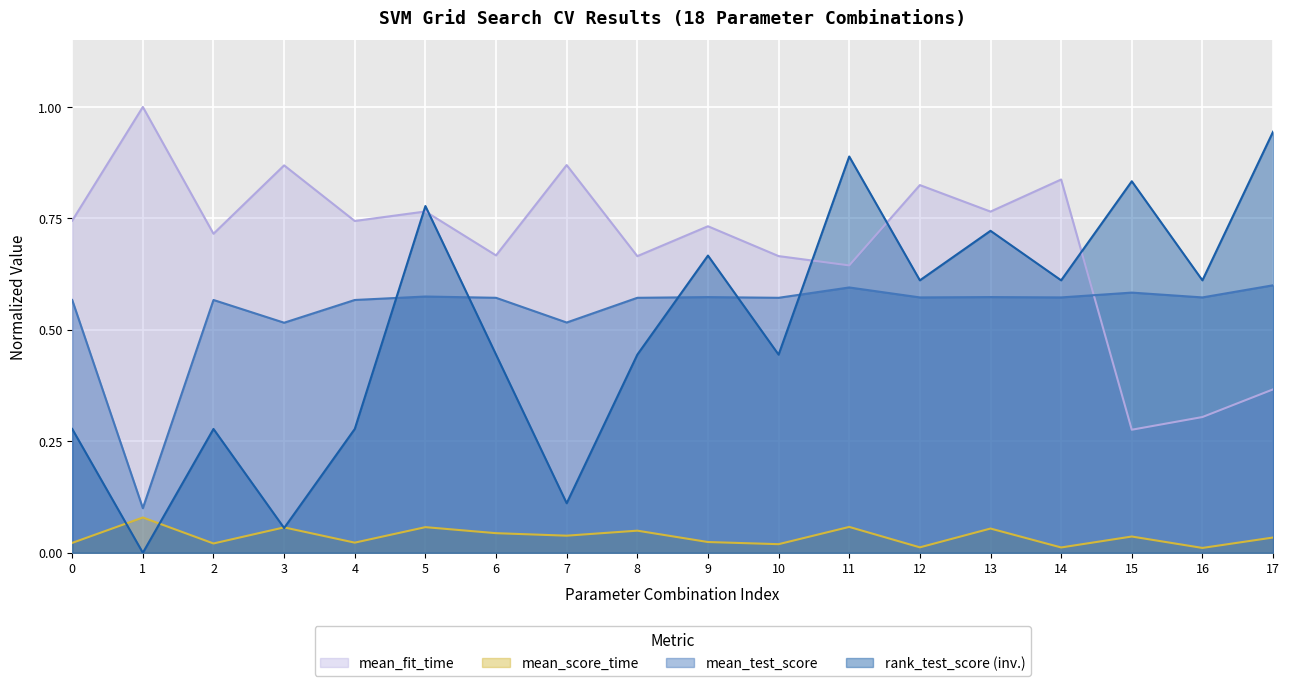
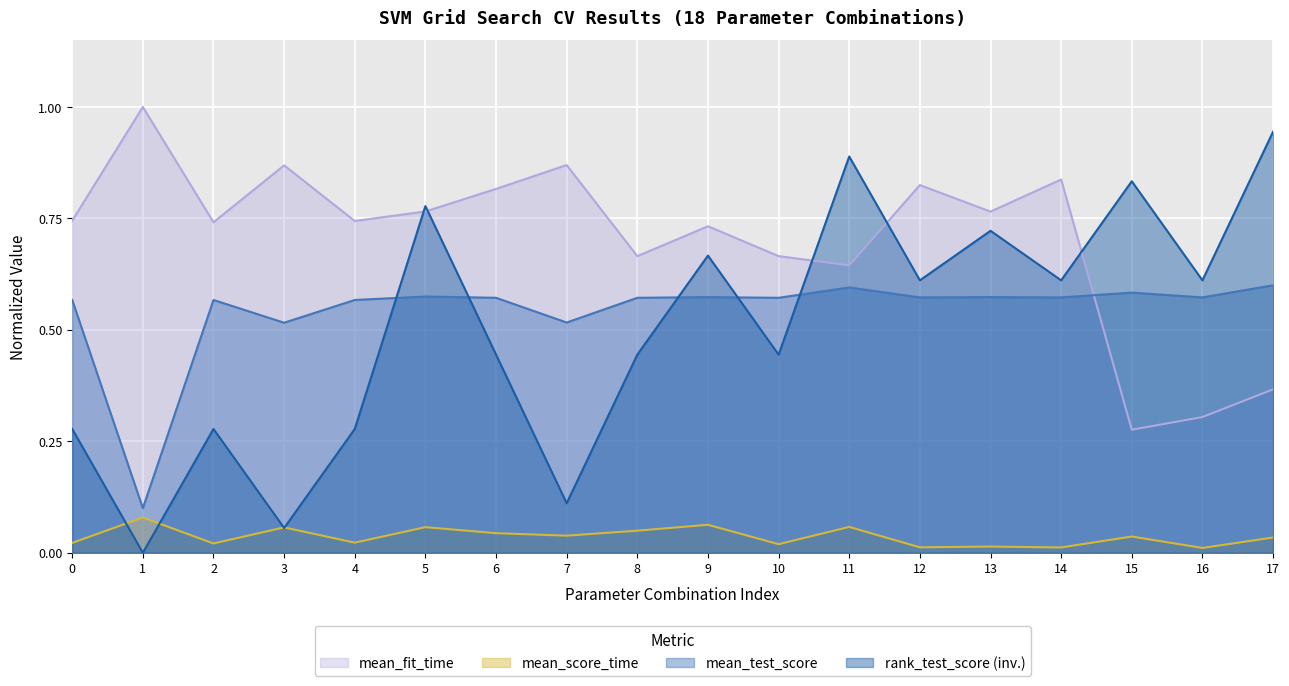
mean_fit_time, 2: 0.72 -> 0.74
mean_fit_time, 6: 0.67 -> 0.82
mean_score_time, 9: 0.02 -> 0.06
mean_score_time, 13: 0.05 -> 0.01
